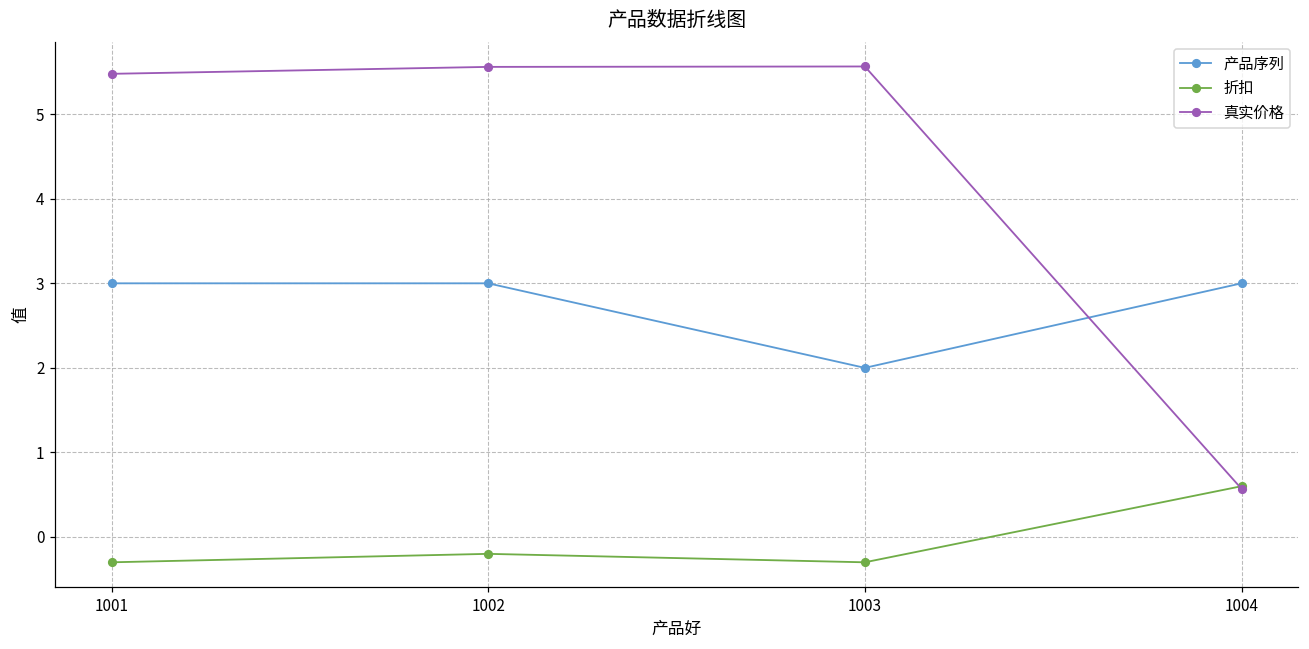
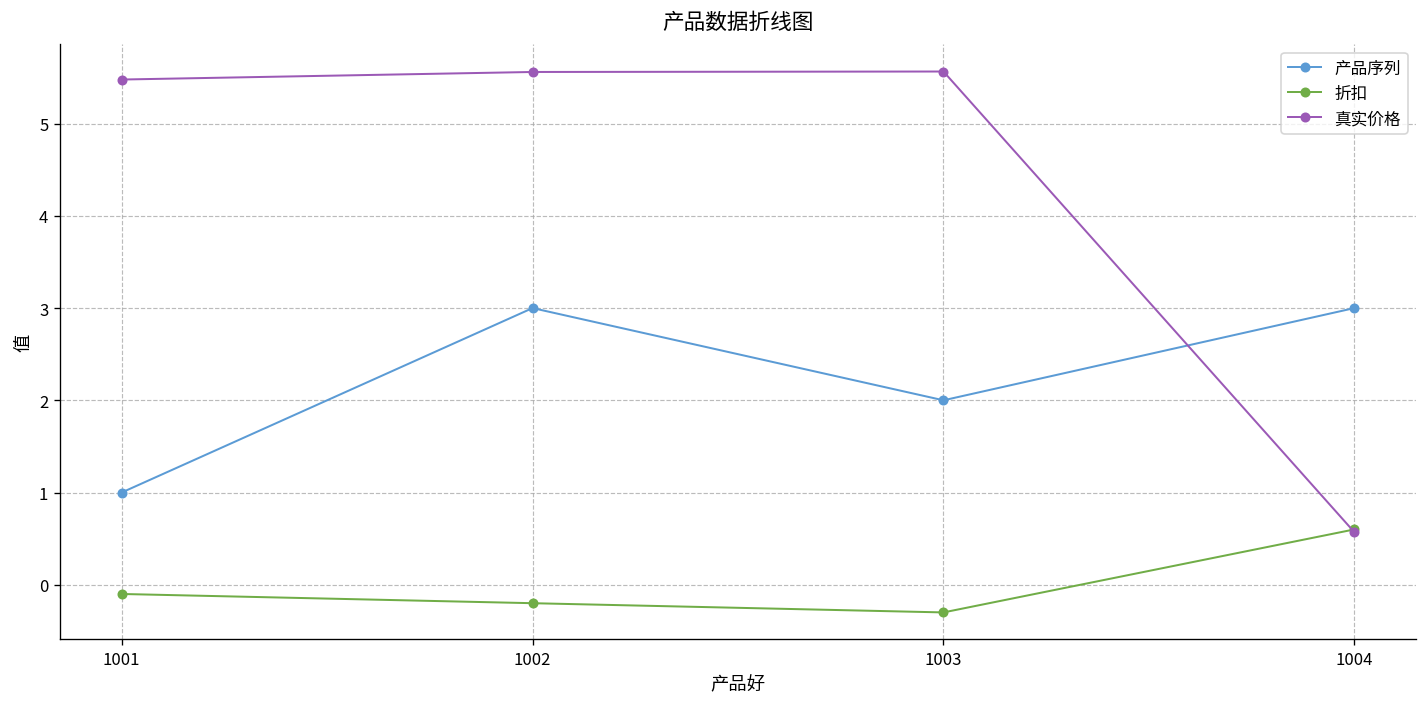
产品序列, 1001: 3 -> 1
折扣, 1001: -0.3 -> -0.1
